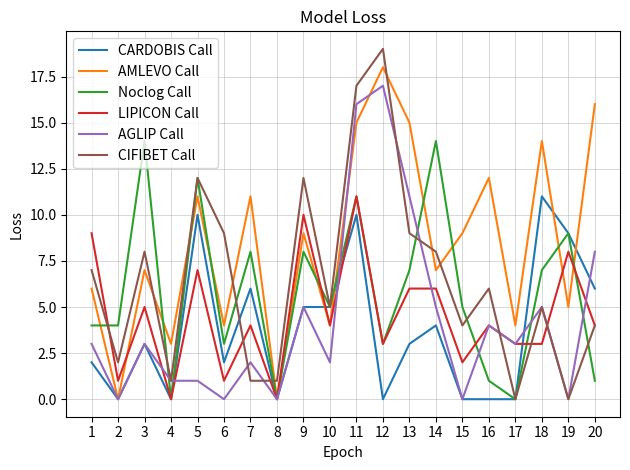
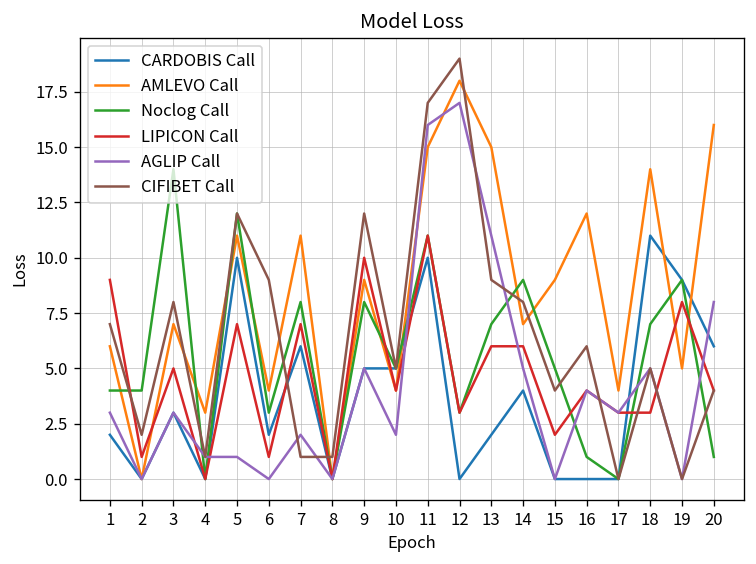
LIPICON Call, 7: 4 -> 7
CARDOBIS Call, 13: 3 -> 2
Noclog Call, 14: 14 -> 9
